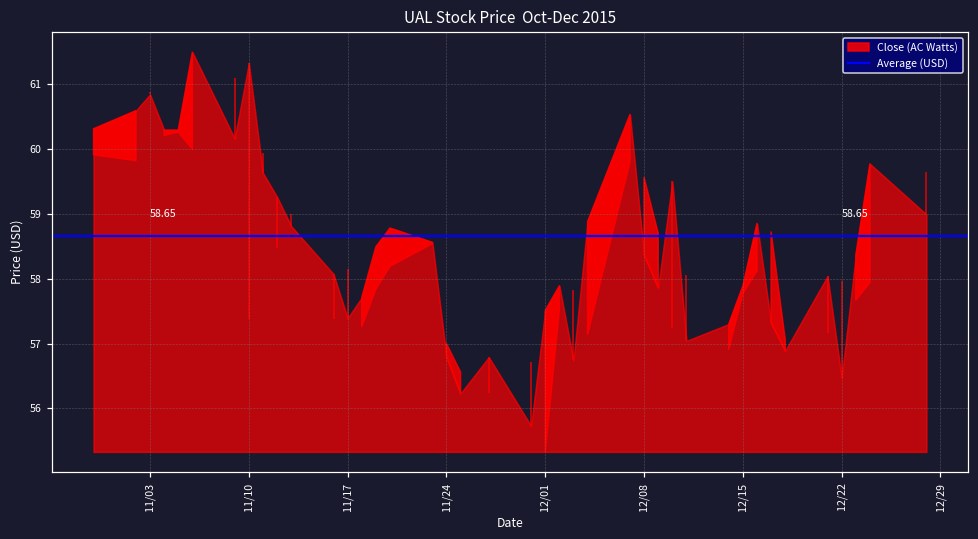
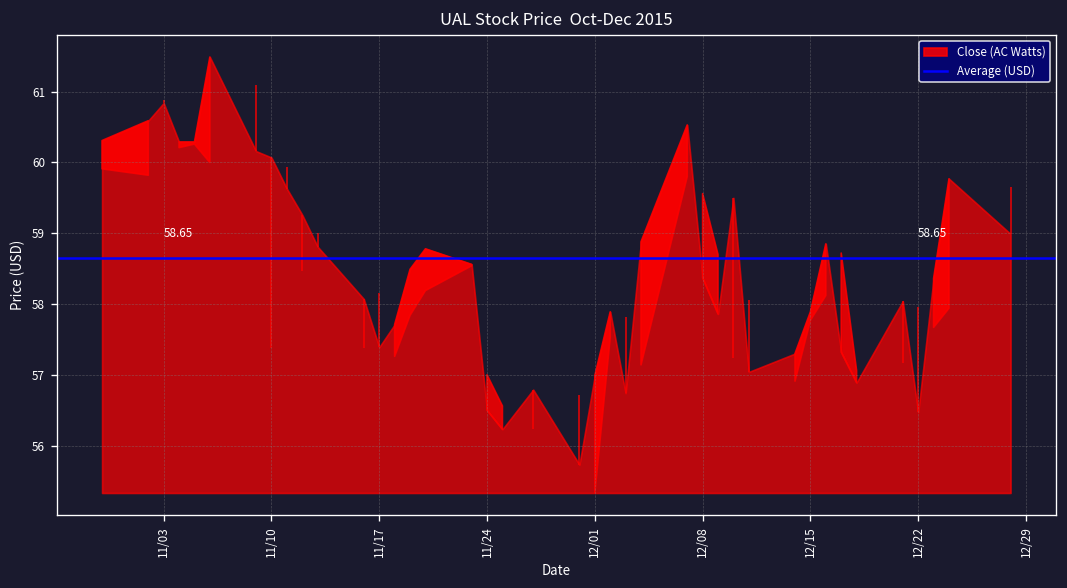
11/10: 61.3 -> 60.1
11/24: 56.8 -> 56.5
12/01: 57.5 -> 57.0
